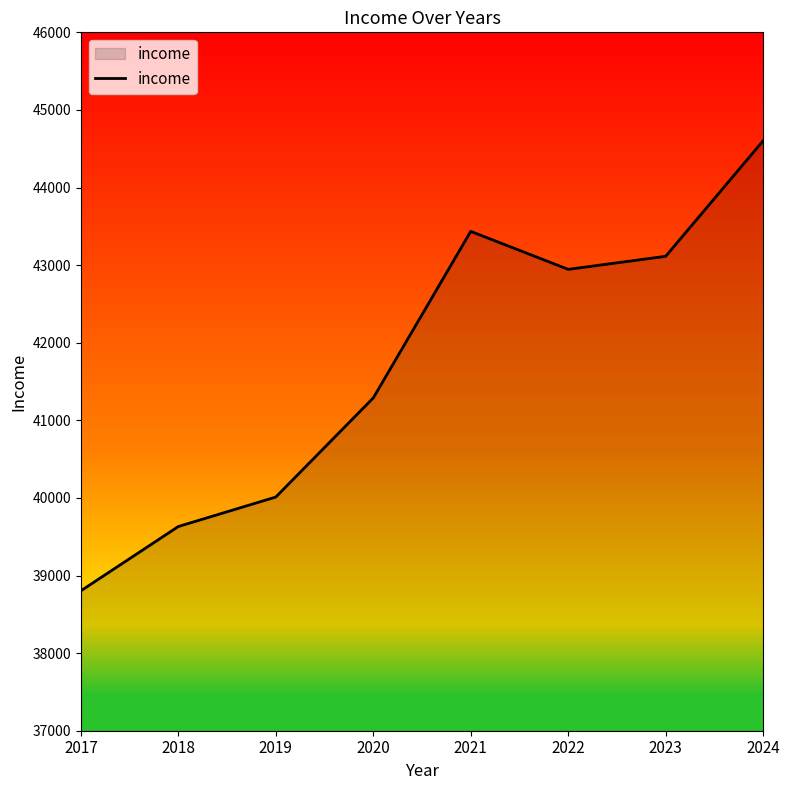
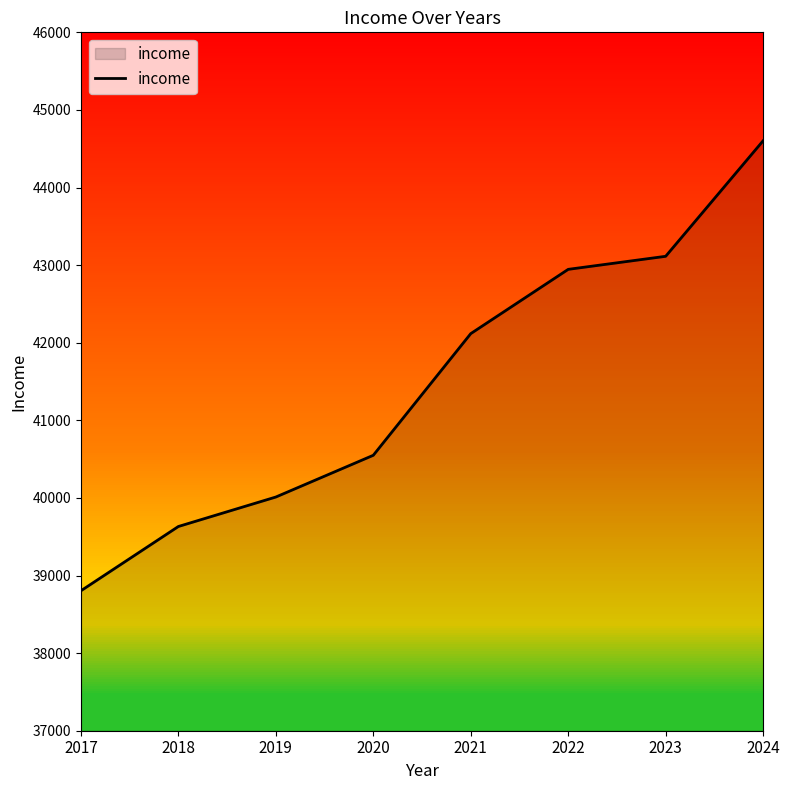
2020: 41300 -> 40500
2021: 43400 -> 42100
